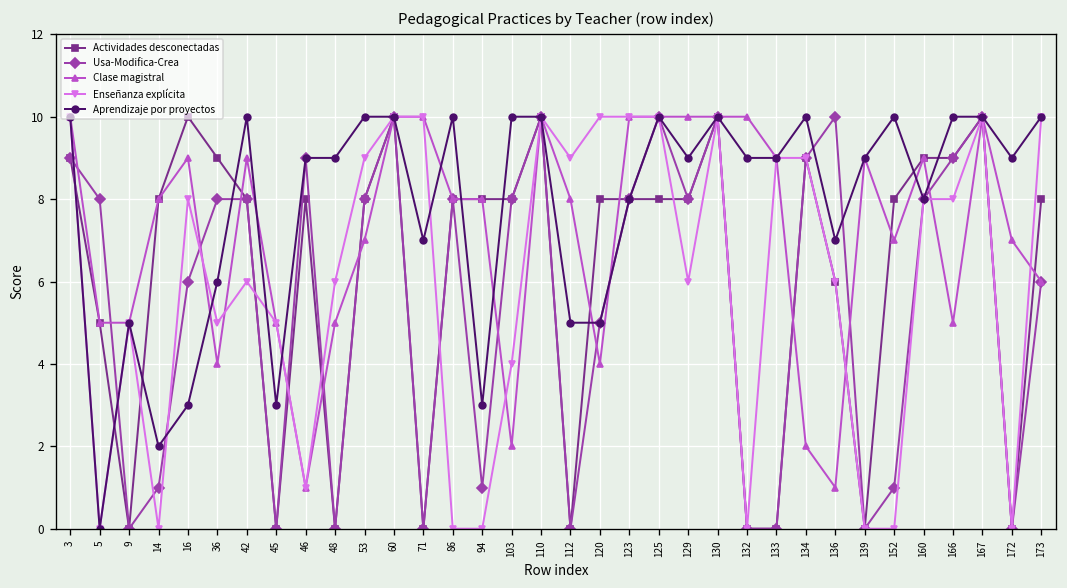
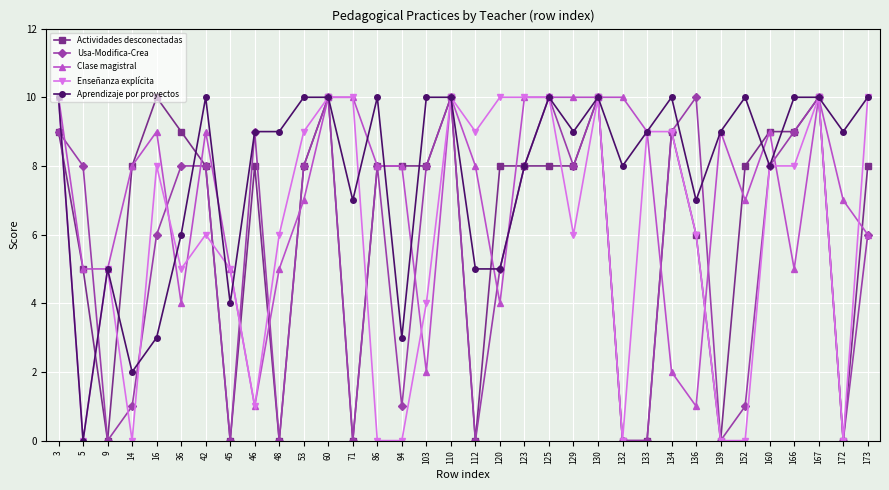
Aprendizaje por proyectos, 45: 3 -> 4
Aprendizaje por proyectos, 132: 9 -> 8
